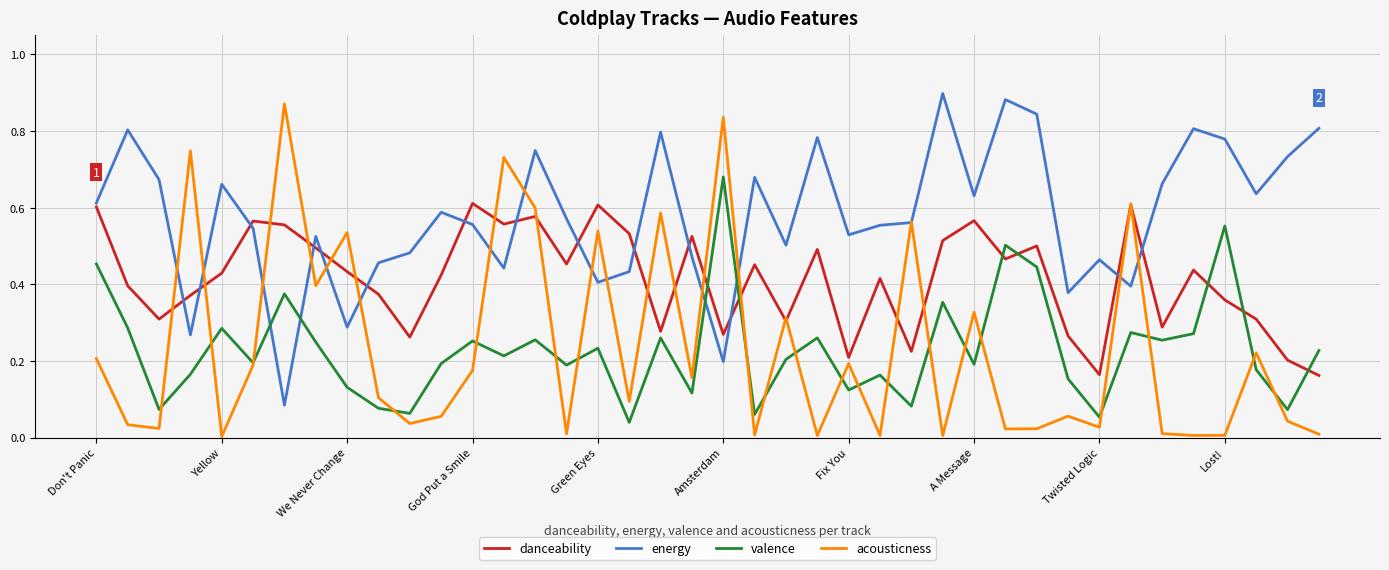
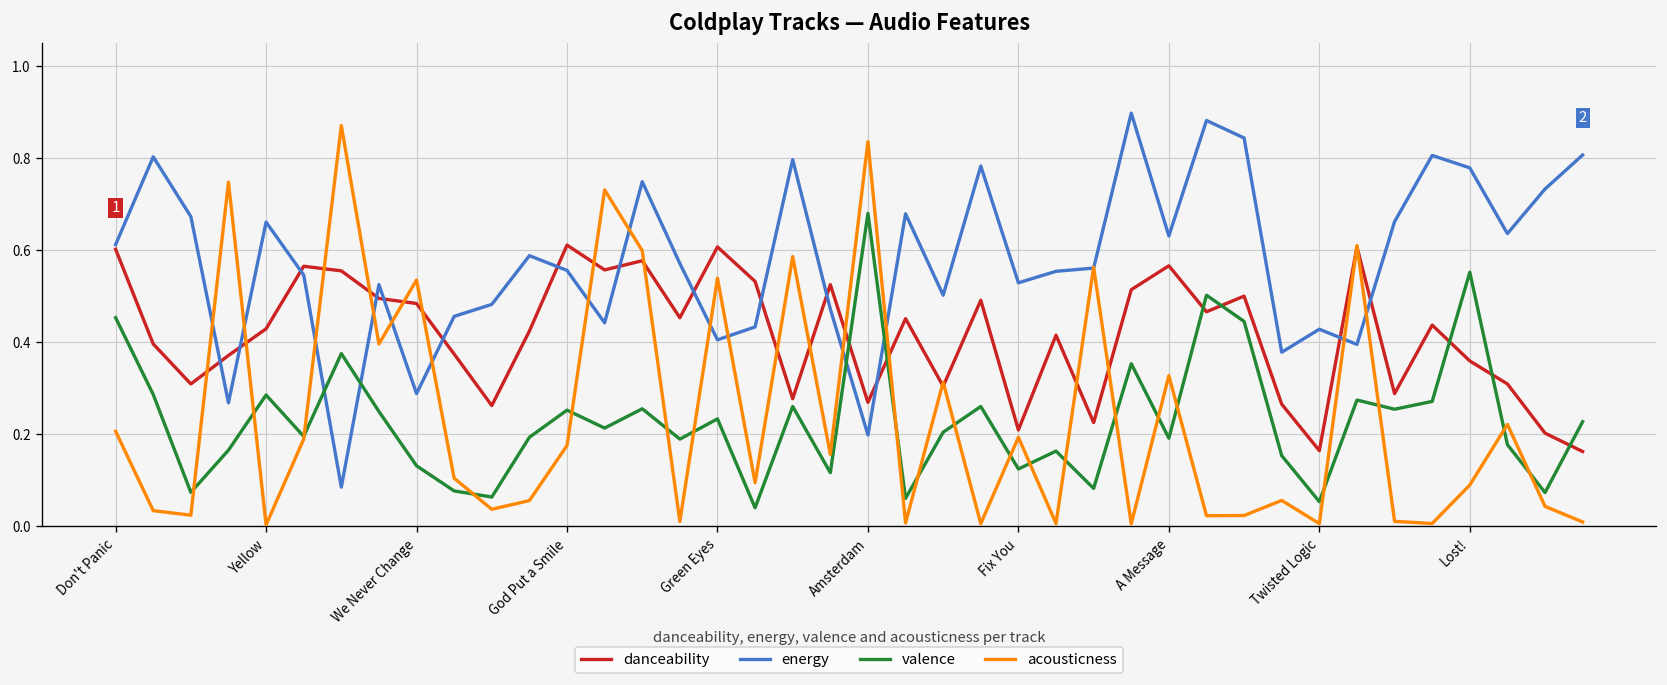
danceability, We Never Change: 0.43 -> 0.48
energy, Twisted Logic: 0.46 -> 0.43
acousticness, Twisted Logic: 0.03 -> 0.01
acousticness, Lost!: 0.01 -> 0.09
